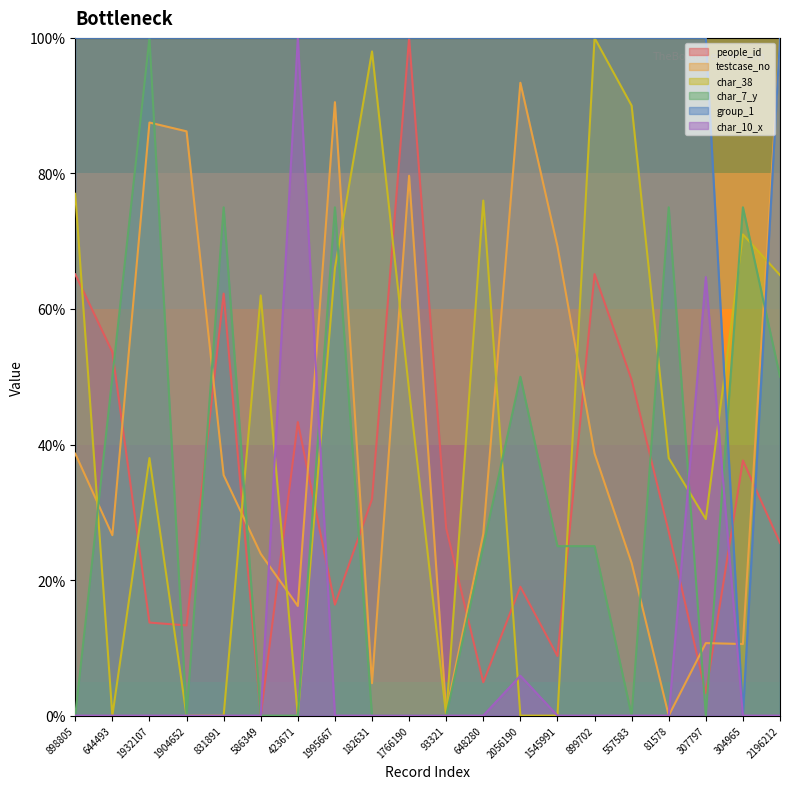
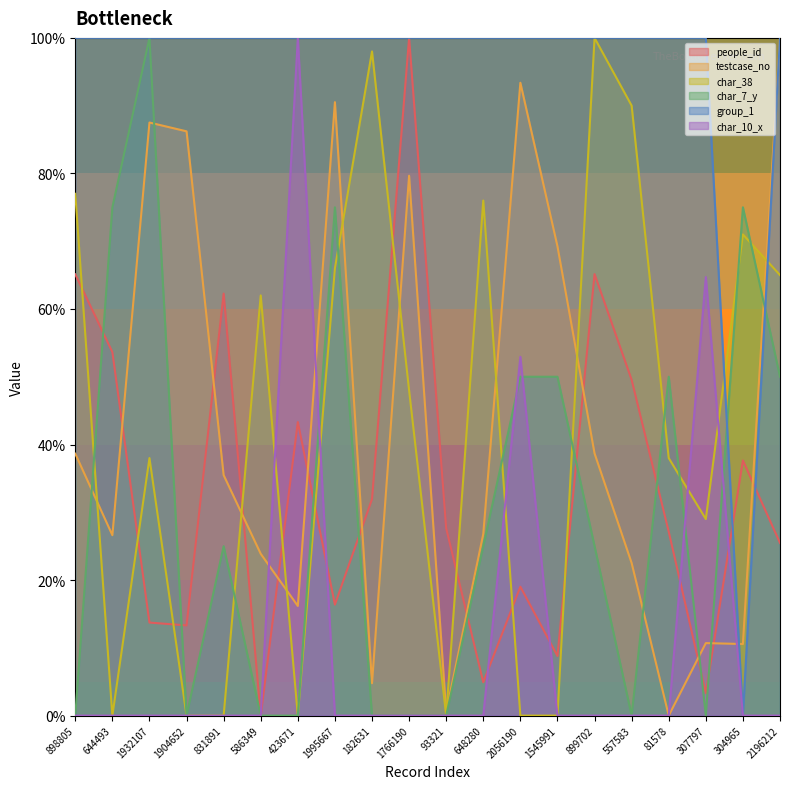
char_7_y, 644493: 50% -> 75%
char_7_y, 831891: 75% -> 25%
char_10_x, 2056190: 6% -> 53%
char_7_y, 1545991: 25% -> 50%
char_7_y, 81578: 75% -> 50%
